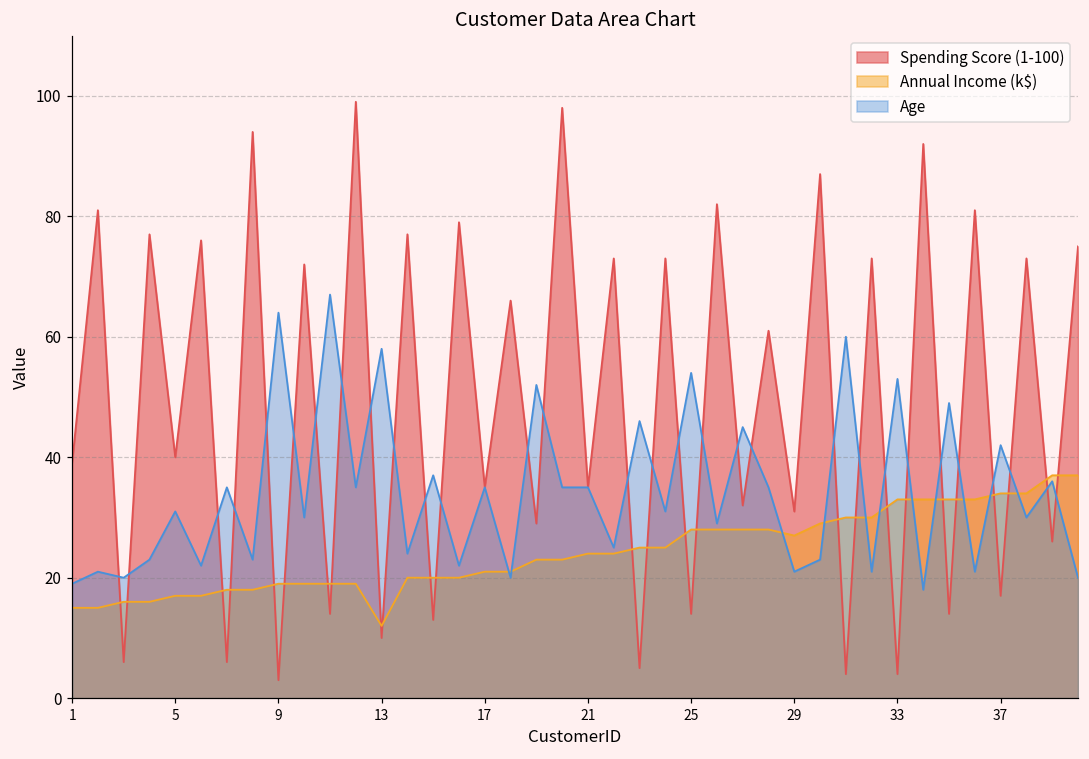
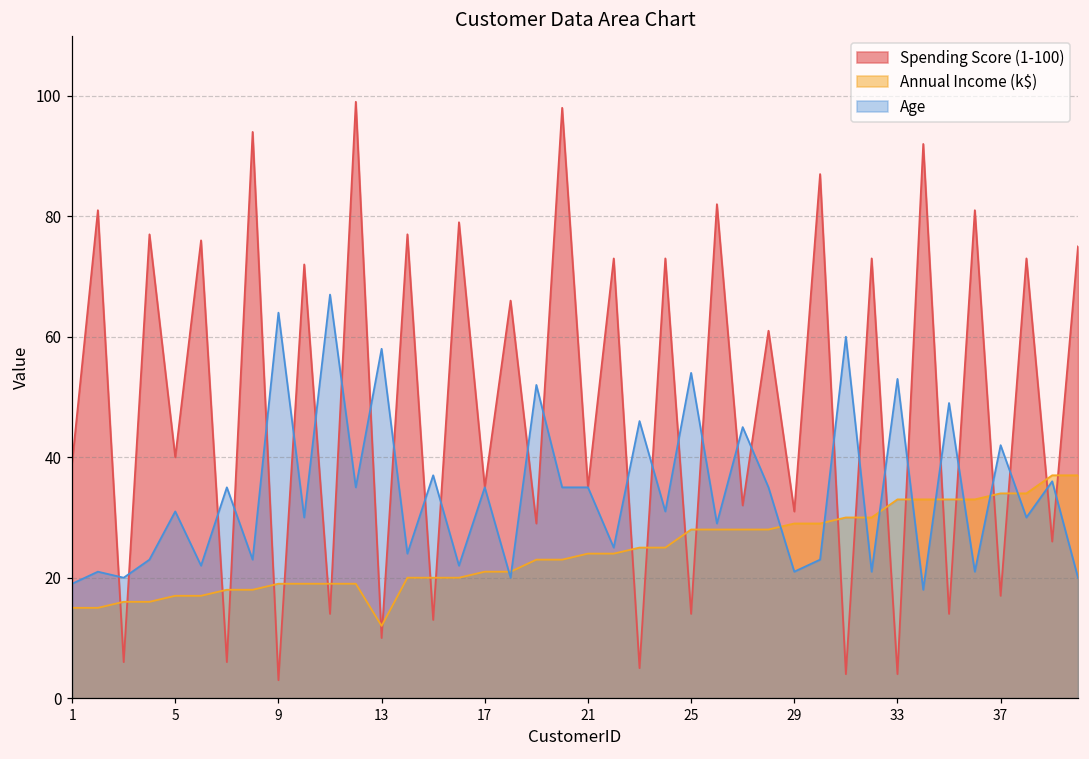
Annual Income (k$), 29: 27 -> 29
